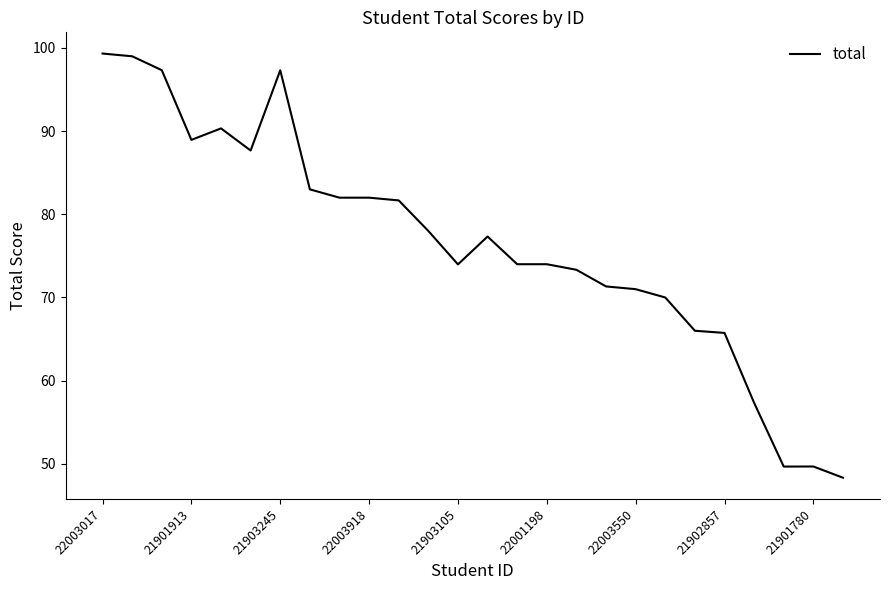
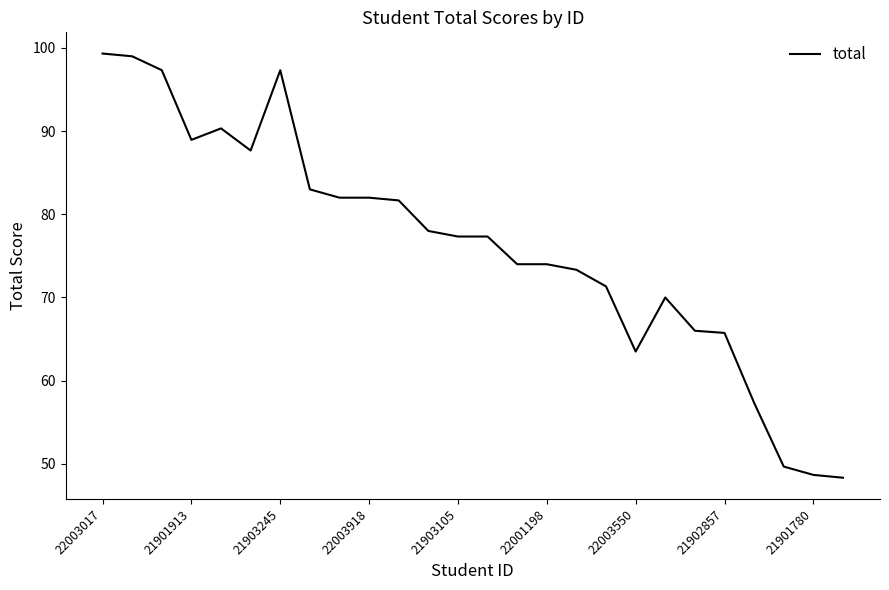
21903105: 74 -> 77
22003550: 71 -> 64
21901780: 50 -> 49
